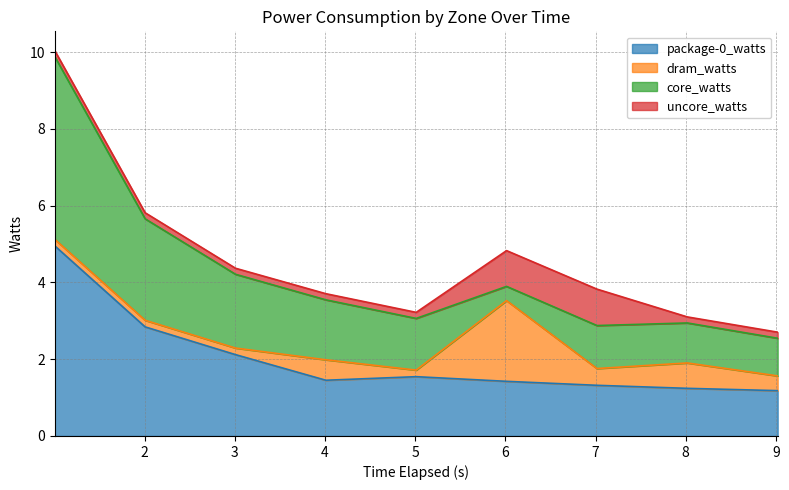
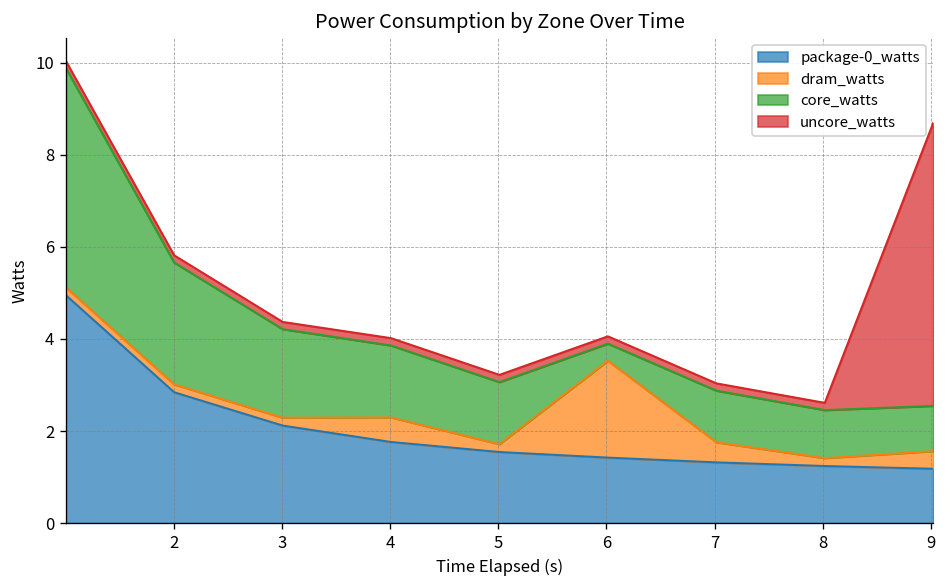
package-0_watts, 4: 1.5 -> 1.8
uncore_watts, 6: 0.9 -> 0.2
uncore_watts, 7: 0.9 -> 0.2
dram_watts, 8: 0.7 -> 0.2
uncore_watts, 9: 0.2 -> 6.1
